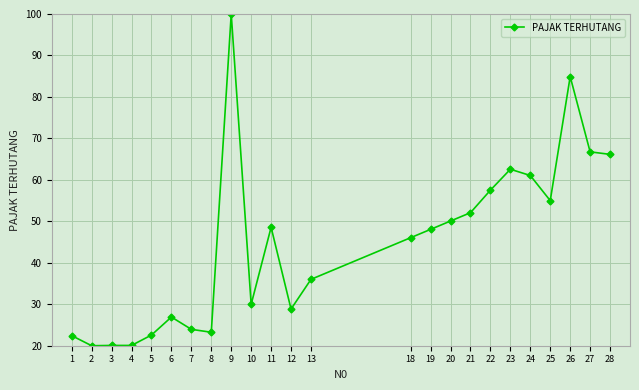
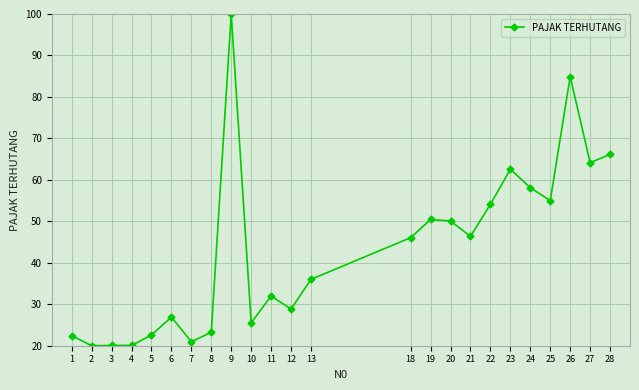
7: 24 -> 21
10: 30 -> 26
11: 49 -> 32
19: 48 -> 50
21: 52 -> 46
22: 58 -> 54
24: 61 -> 58
27: 67 -> 64
